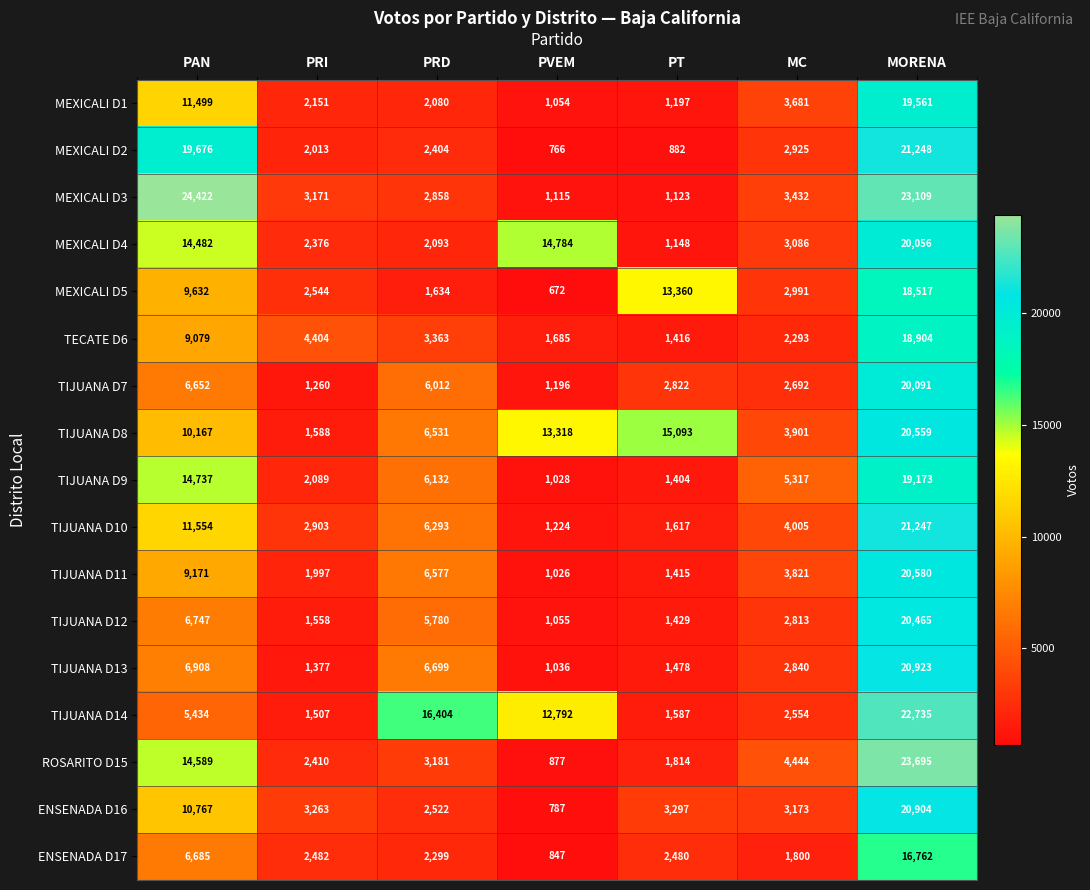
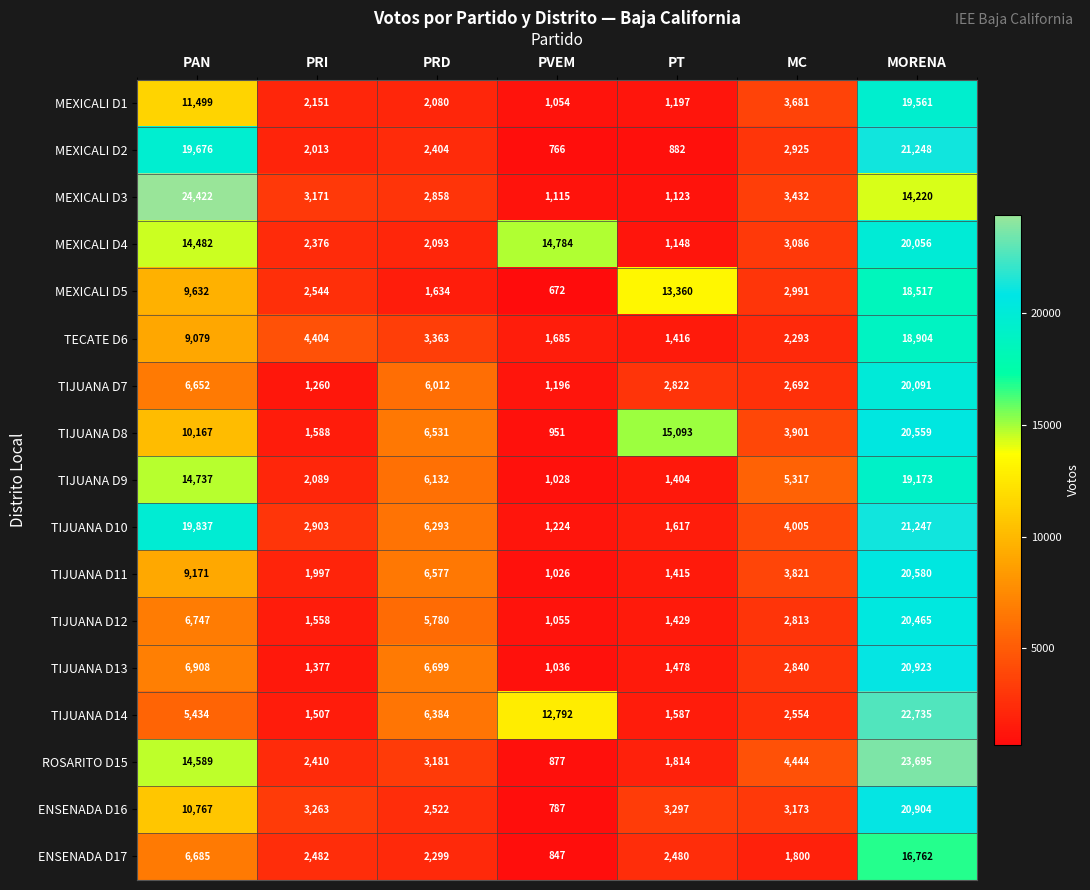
MEXICALI D3, MORENA: 23,109 -> 14,220
TIJUANA D8, PVEM: 13,318 -> 951
TIJUANA D10, PAN: 11,554 -> 19,837
TIJUANA D14, PRD: 16,404 -> 6,384
